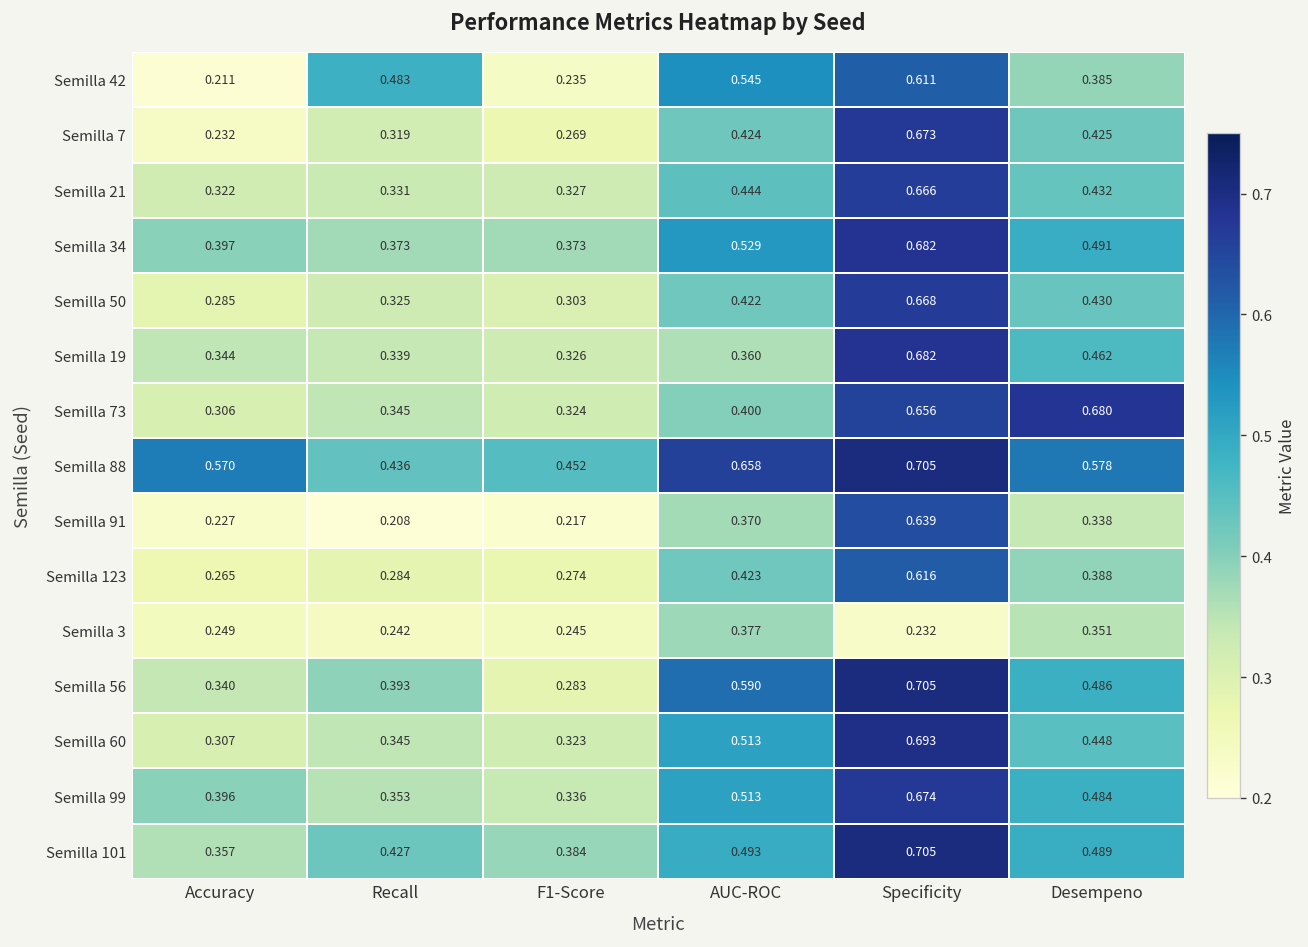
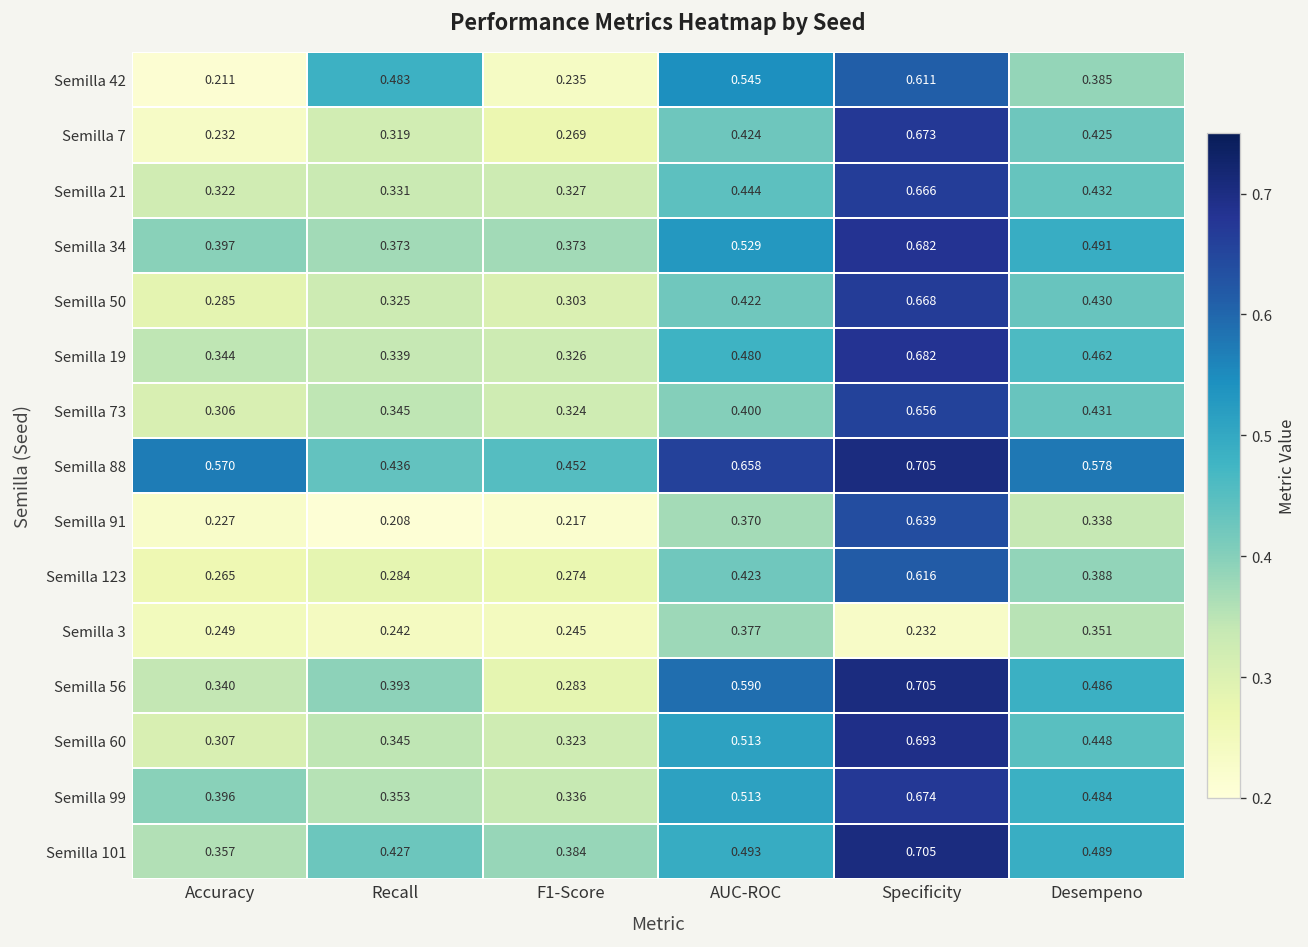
Semilla 19, AUC-ROC: 0.360 -> 0.480
Semilla 73, Desempeno: 0.680 -> 0.431
